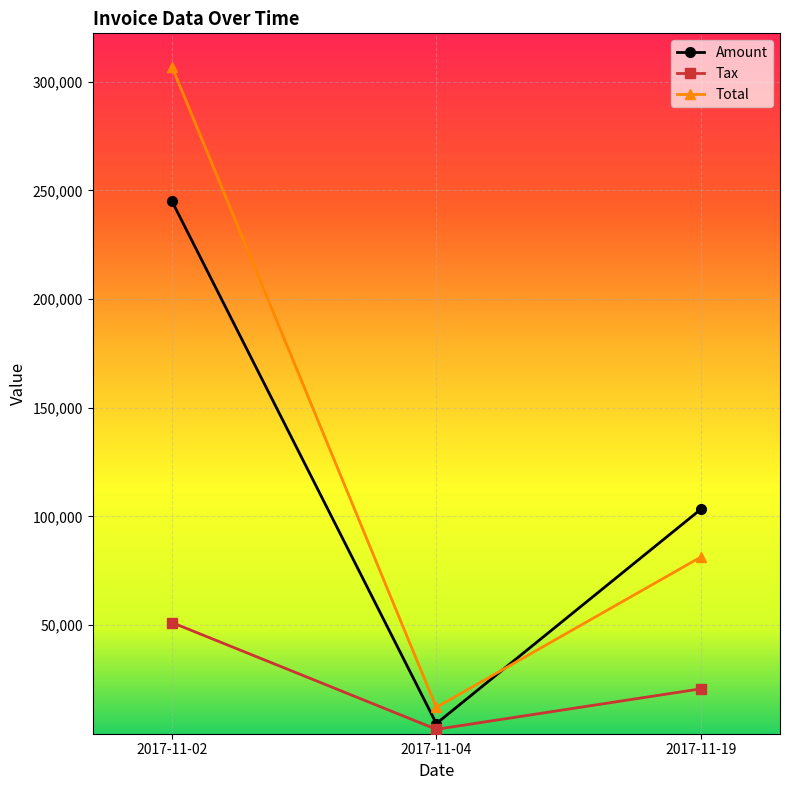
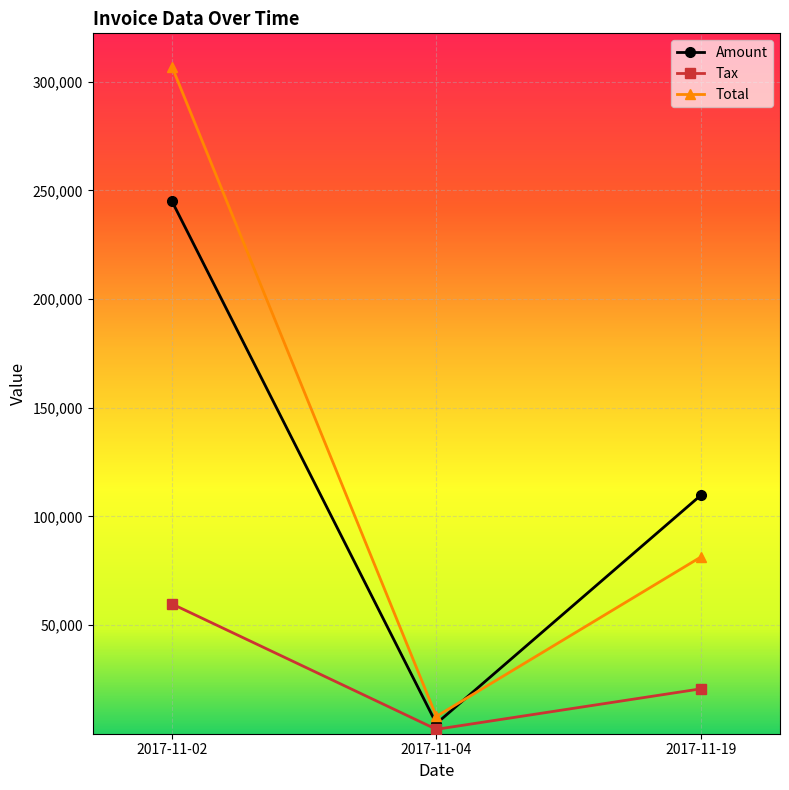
Tax, 2017-11-02: 51,000 -> 60,000
Total, 2017-11-04: 12,000 -> 8,000
Amount, 2017-11-19: 103,000 -> 110,000
